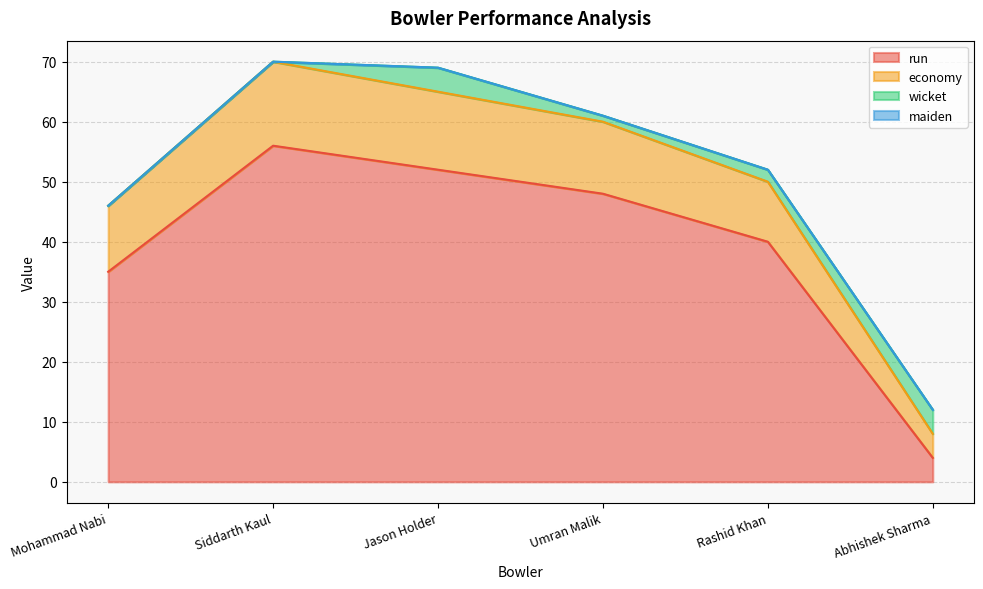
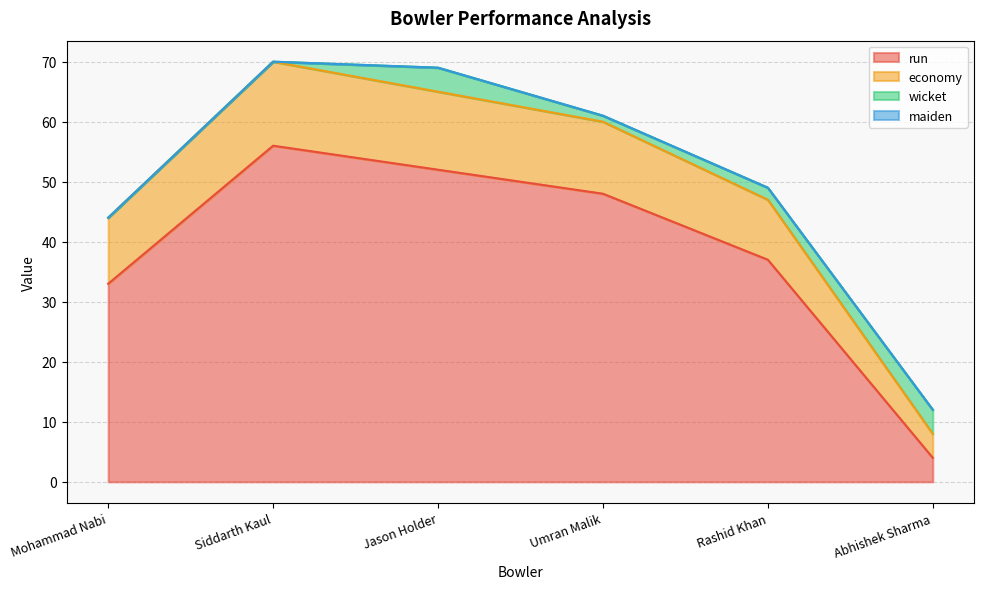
run, Mohammad Nabi: 35 -> 33
run, Rashid Khan: 40 -> 37
